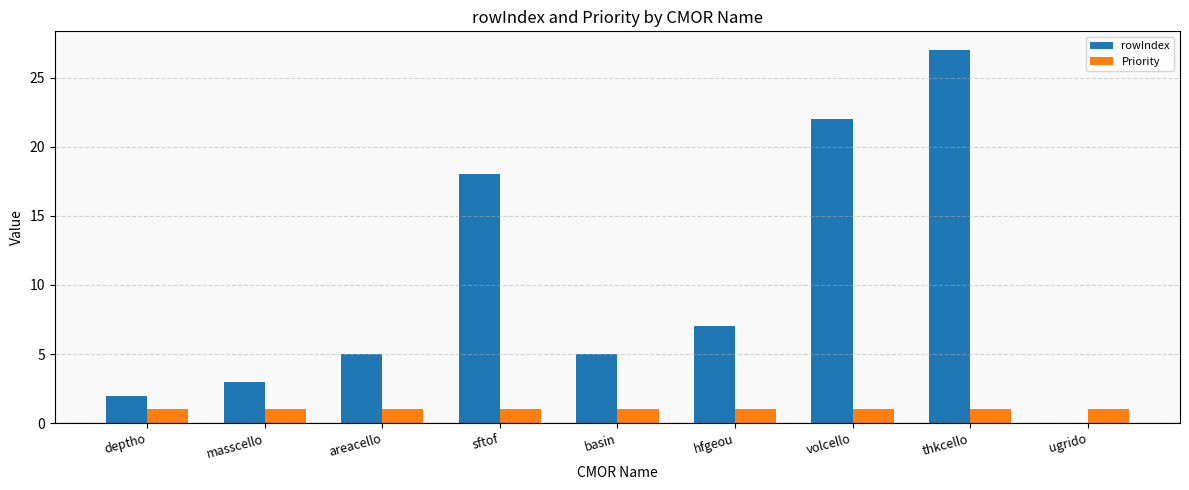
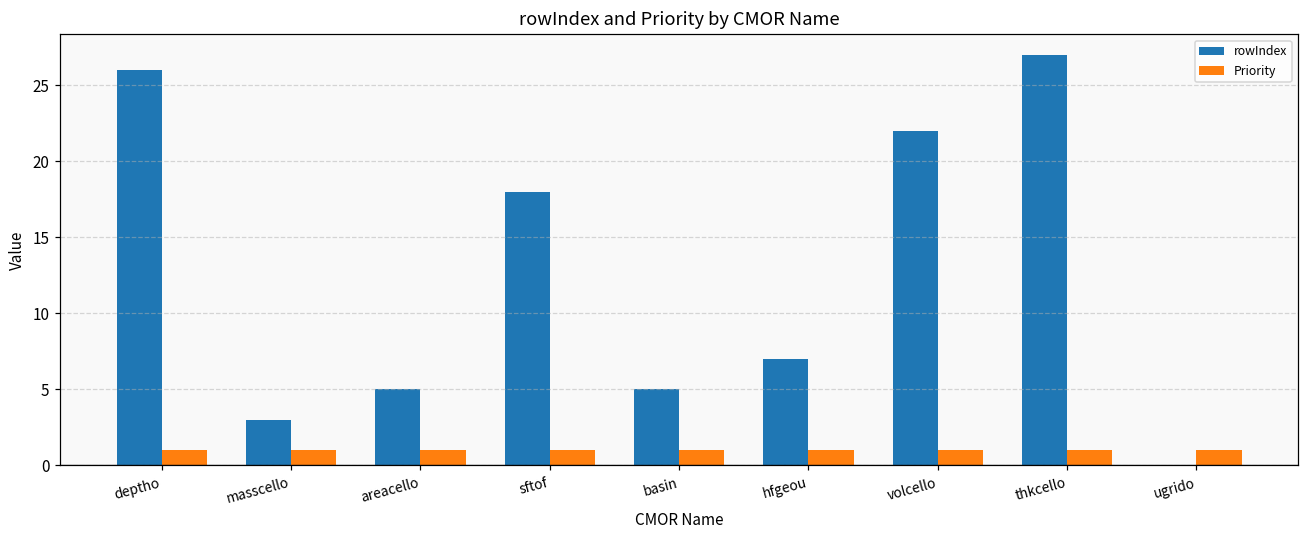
rowIndex, deptho: 2 -> 26
